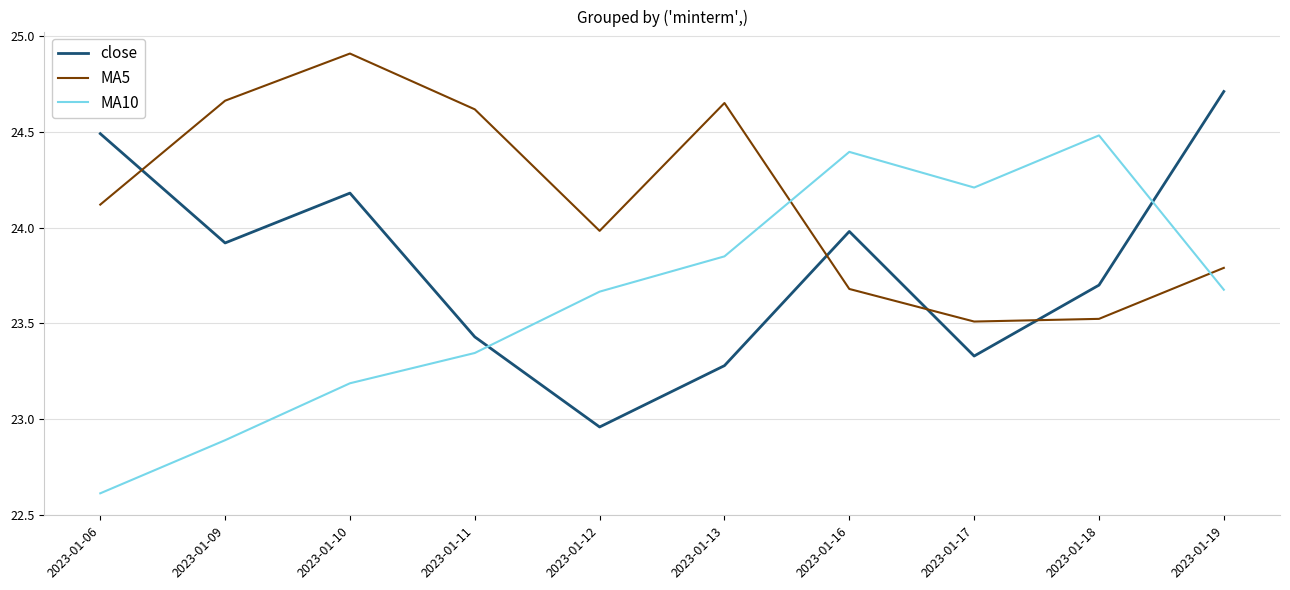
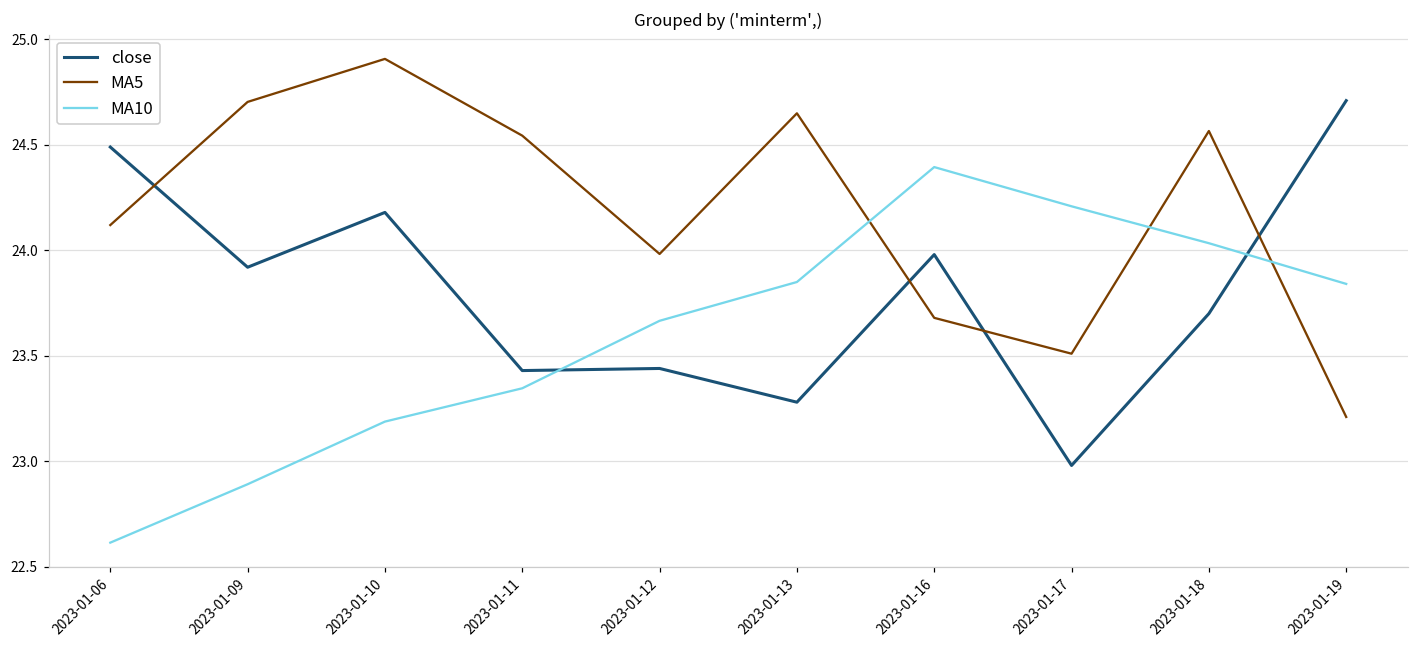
MA5, 2023-01-09: 24.66 -> 24.70
MA5, 2023-01-11: 24.62 -> 24.54
close, 2023-01-12: 22.96 -> 23.44
close, 2023-01-17: 23.33 -> 22.98
MA5, 2023-01-18: 23.52 -> 24.57
MA10, 2023-01-18: 24.48 -> 24.03
MA5, 2023-01-19: 23.79 -> 23.21
MA10, 2023-01-19: 23.68 -> 23.84
